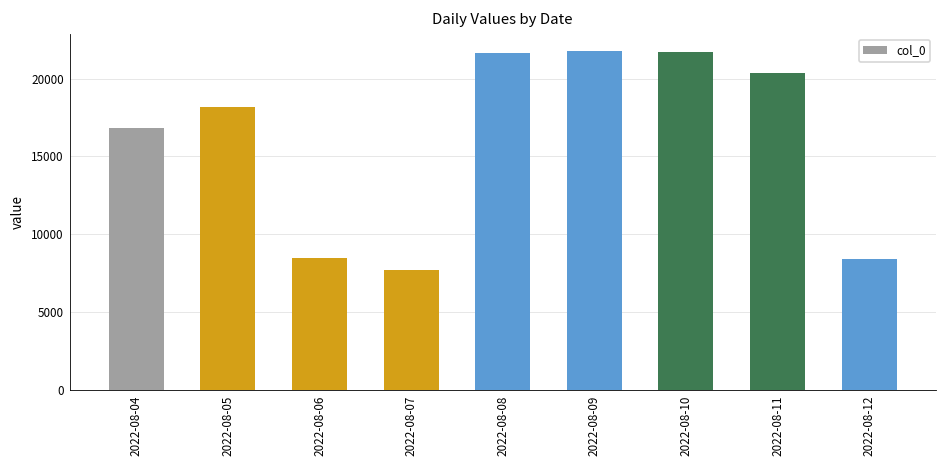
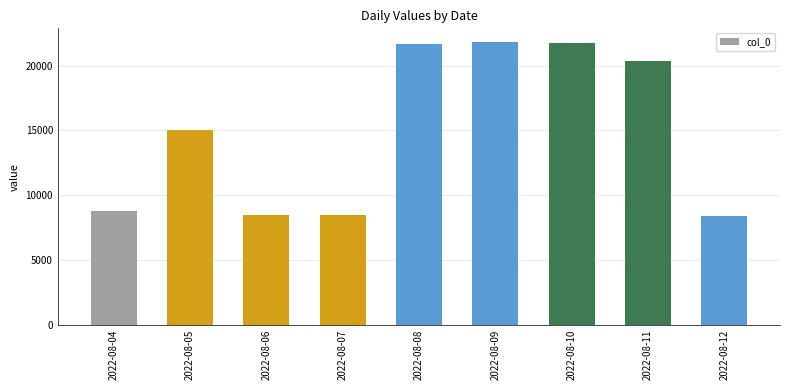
2022-08-04: 16800 -> 8800
2022-08-05: 18200 -> 15000
2022-08-07: 7700 -> 8500
